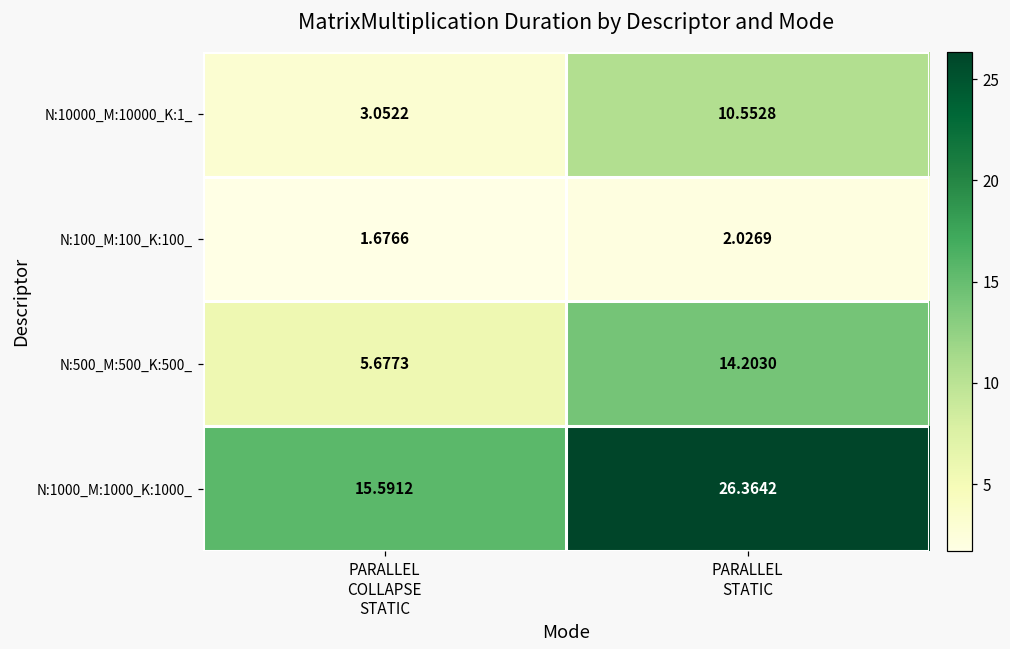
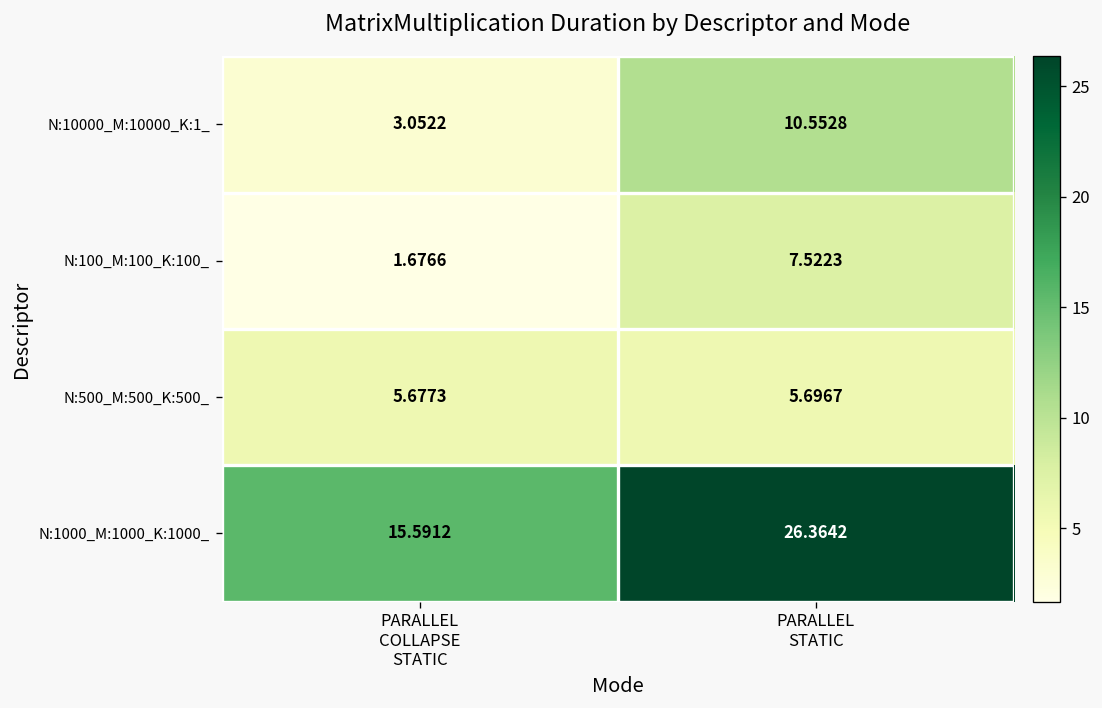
N:100_M:100_K:100_, PARALLEL STATIC: 2.0269 -> 7.5223
N:500_M:500_K:500_, PARALLEL STATIC: 14.2030 -> 5.6967
